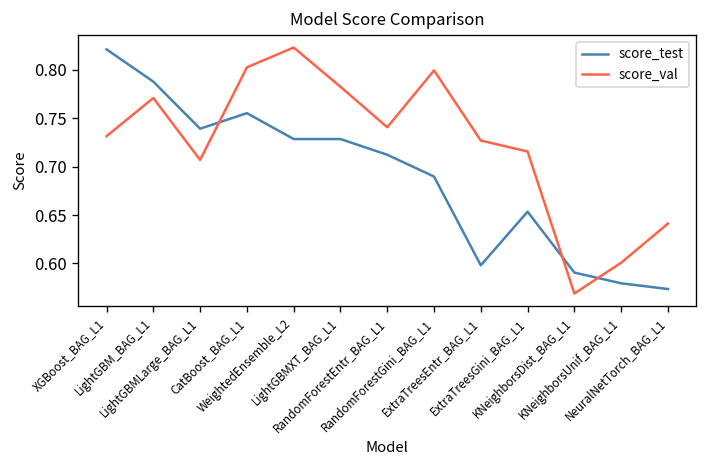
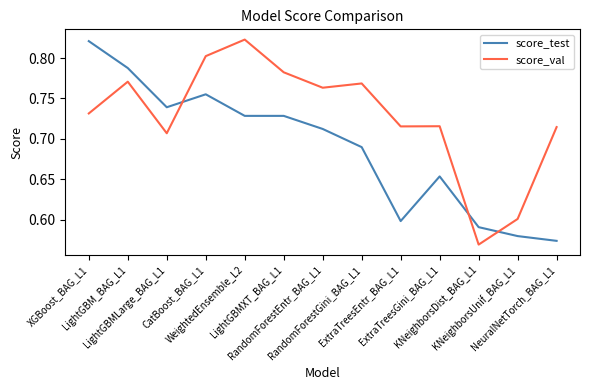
score_val, RandomForestEntr_BAG_L1: 0.74 -> 0.76
score_val, RandomForestGini_BAG_L1: 0.80 -> 0.77
score_val, ExtraTreesEntr_BAG_L1: 0.73 -> 0.72
score_val, NeuralNetTorch_BAG_L1: 0.64 -> 0.71
